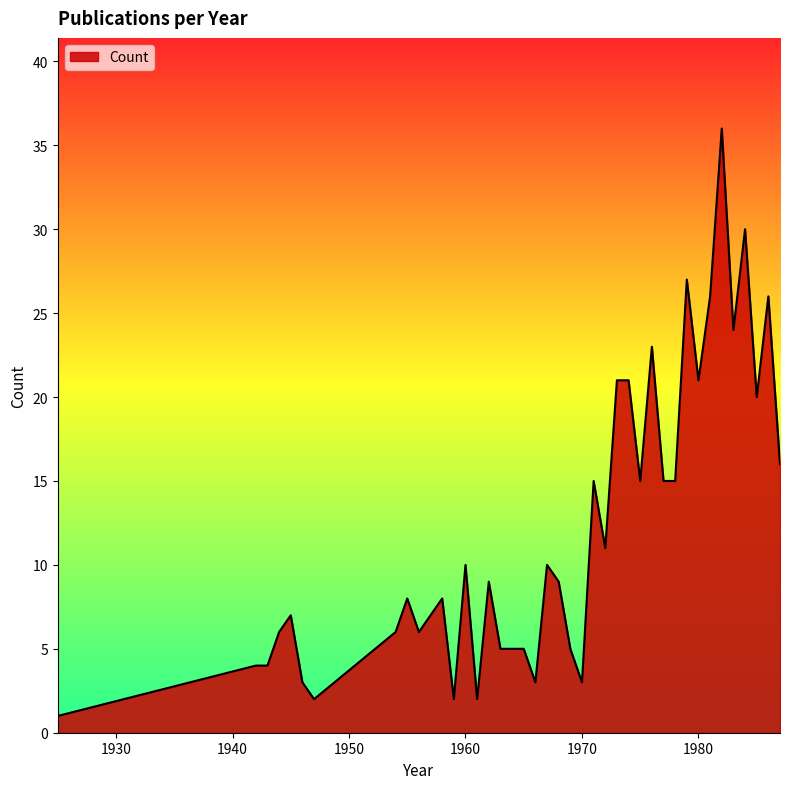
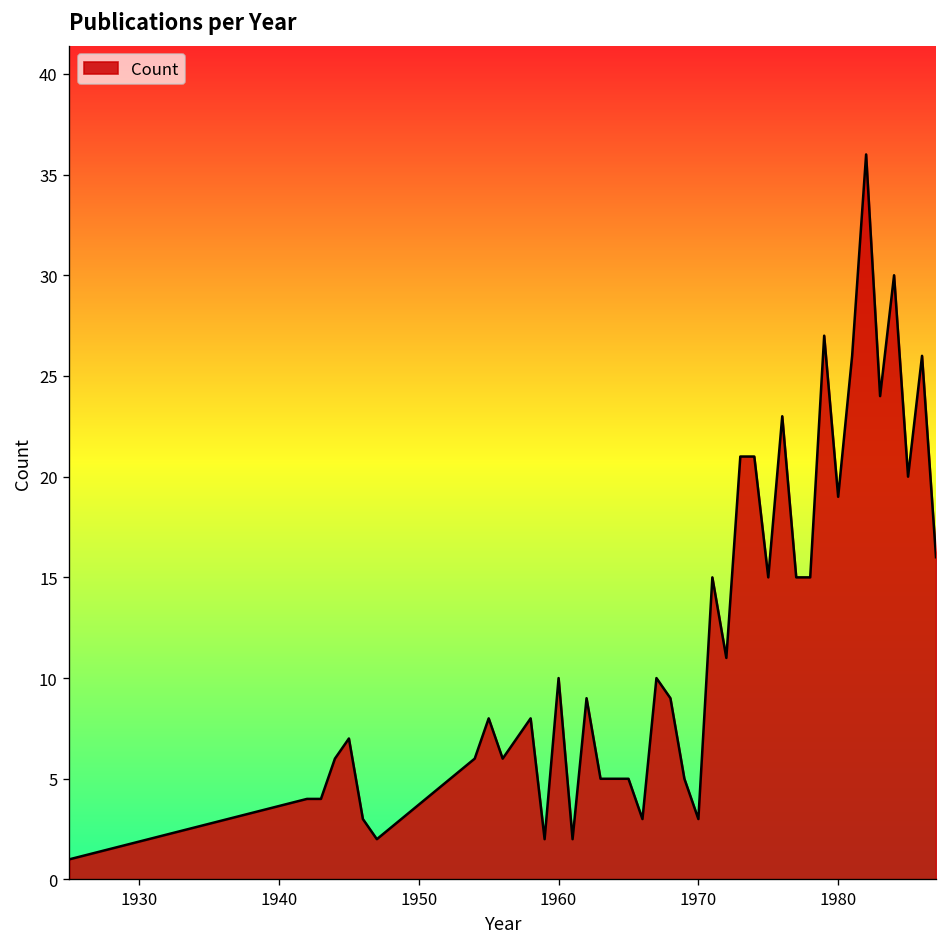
1980: 21 -> 19
